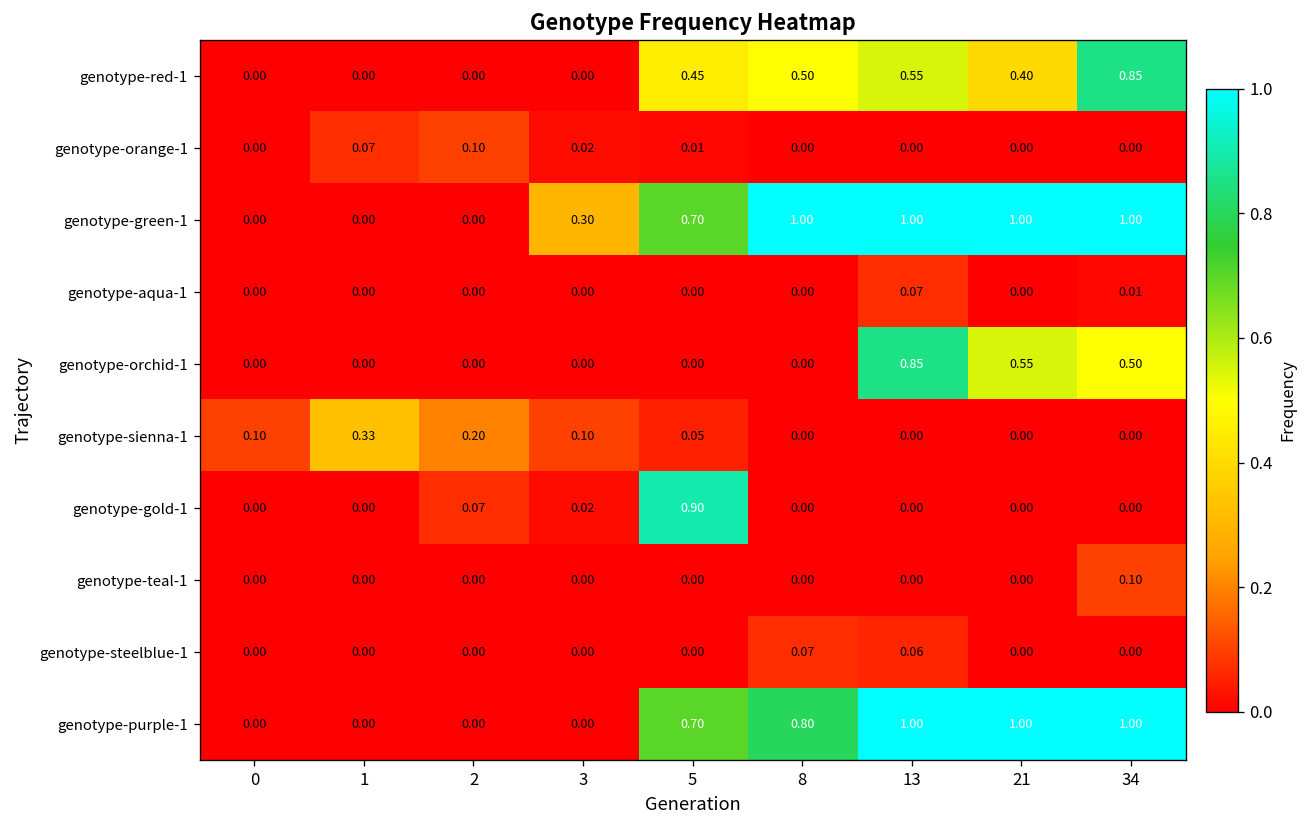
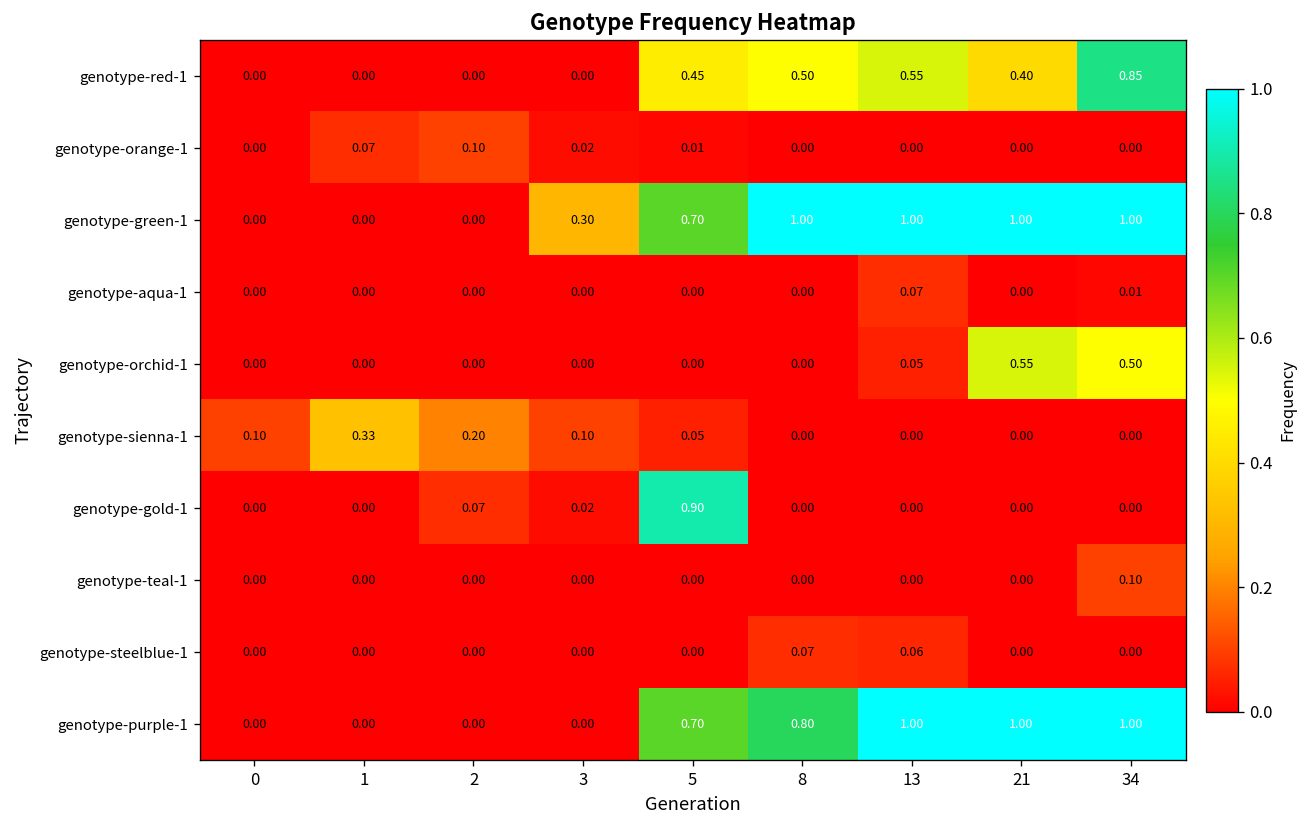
genotype-orchid-1, 13: 0.85 -> 0.05
